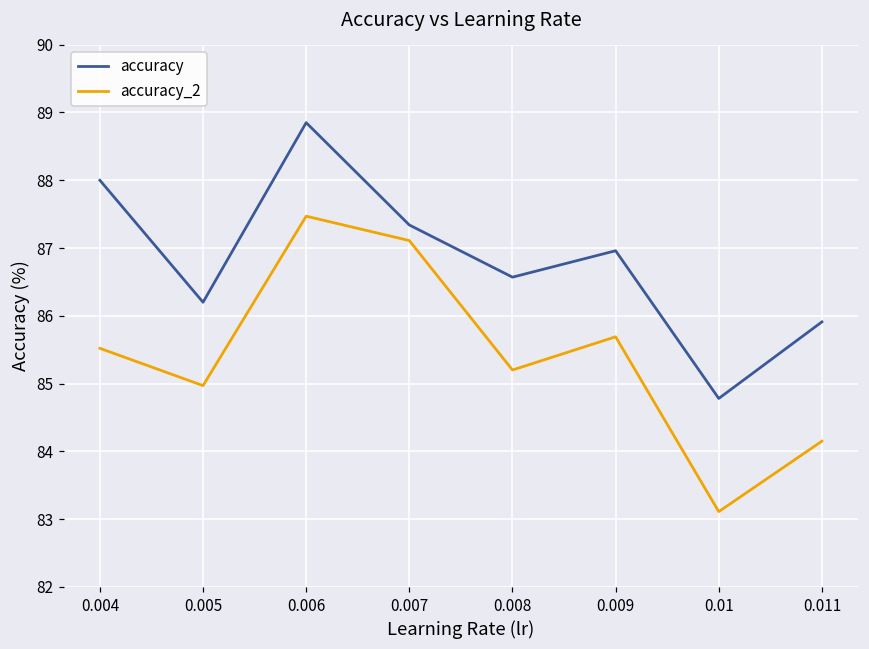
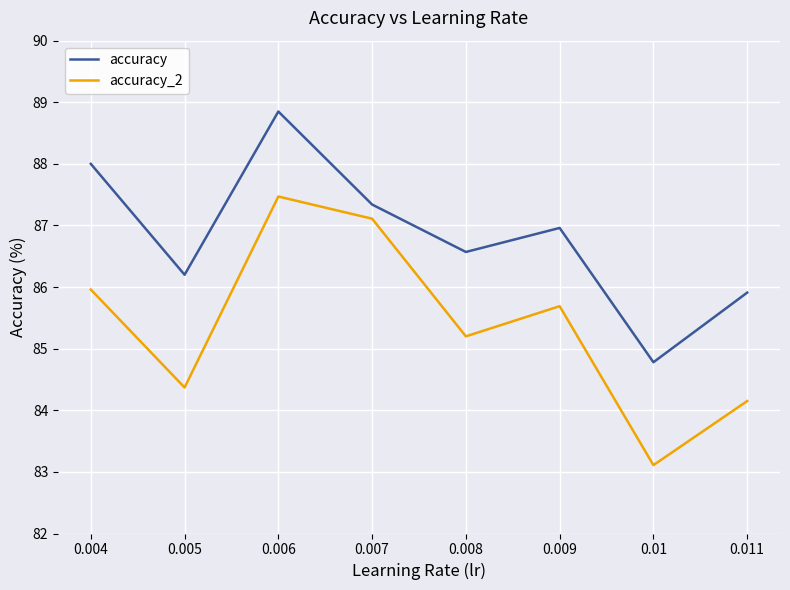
accuracy_2, 0.004: 85.5 -> 86.0
accuracy_2, 0.005: 85.0 -> 84.4
